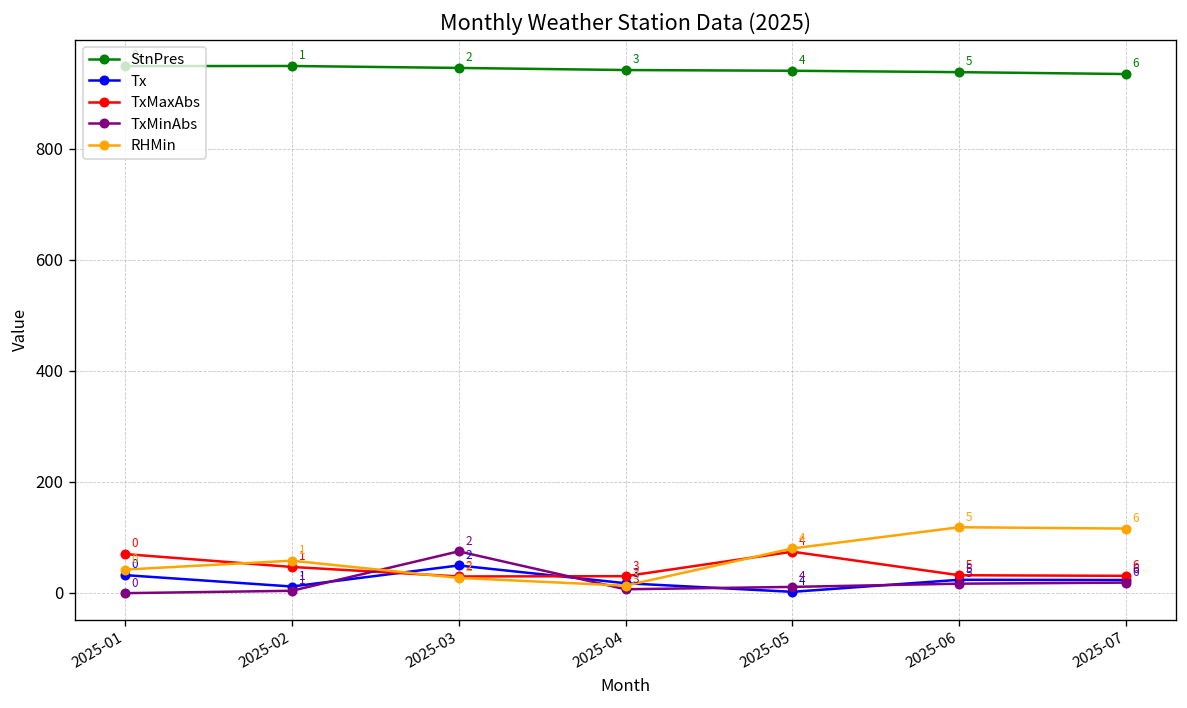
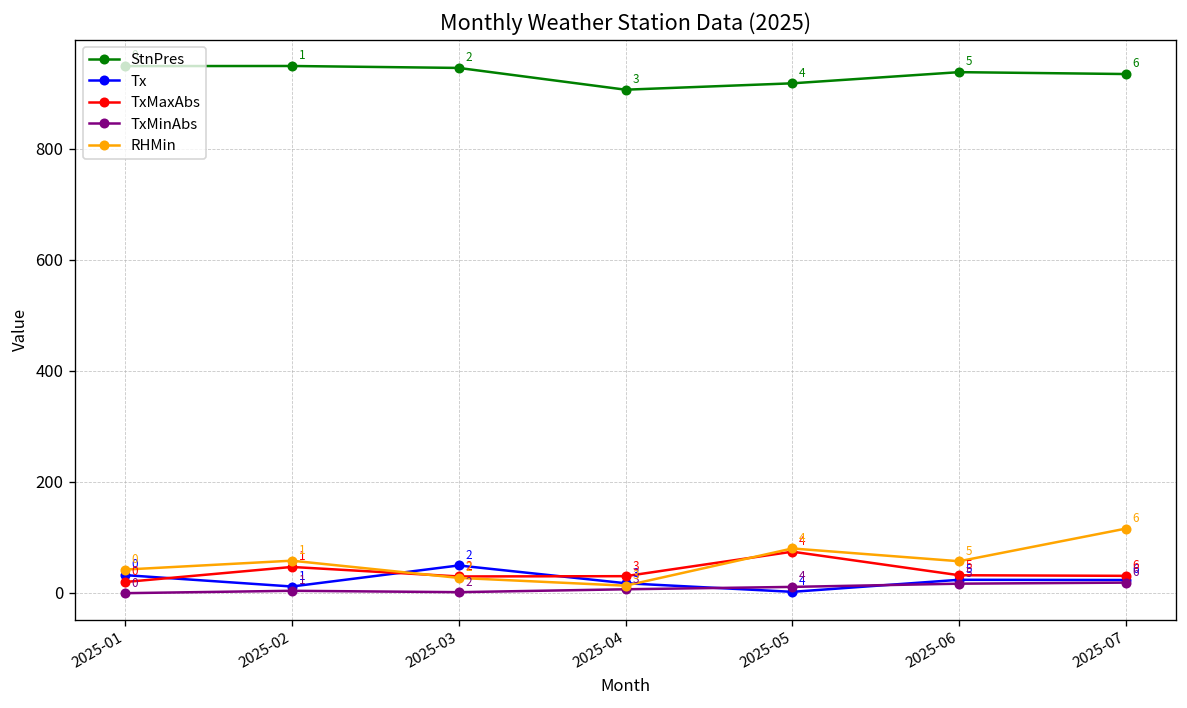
TxMaxAbs, 2025-01: 70 -> 20
TxMinAbs, 2025-03: 70 -> 0
StnPres, 2025-04: 940 -> 910
StnPres, 2025-05: 940 -> 920
RHMin, 2025-06: 120 -> 60
